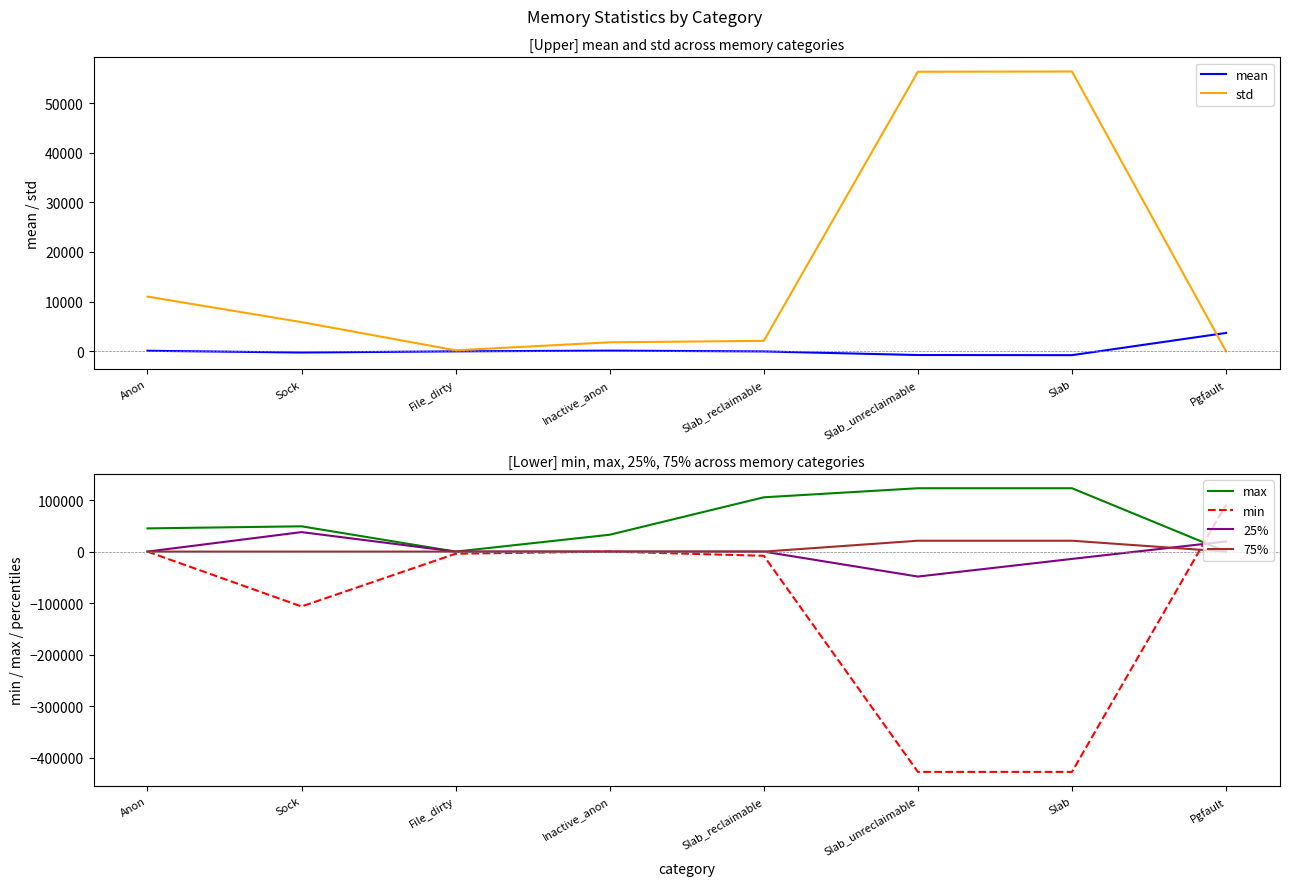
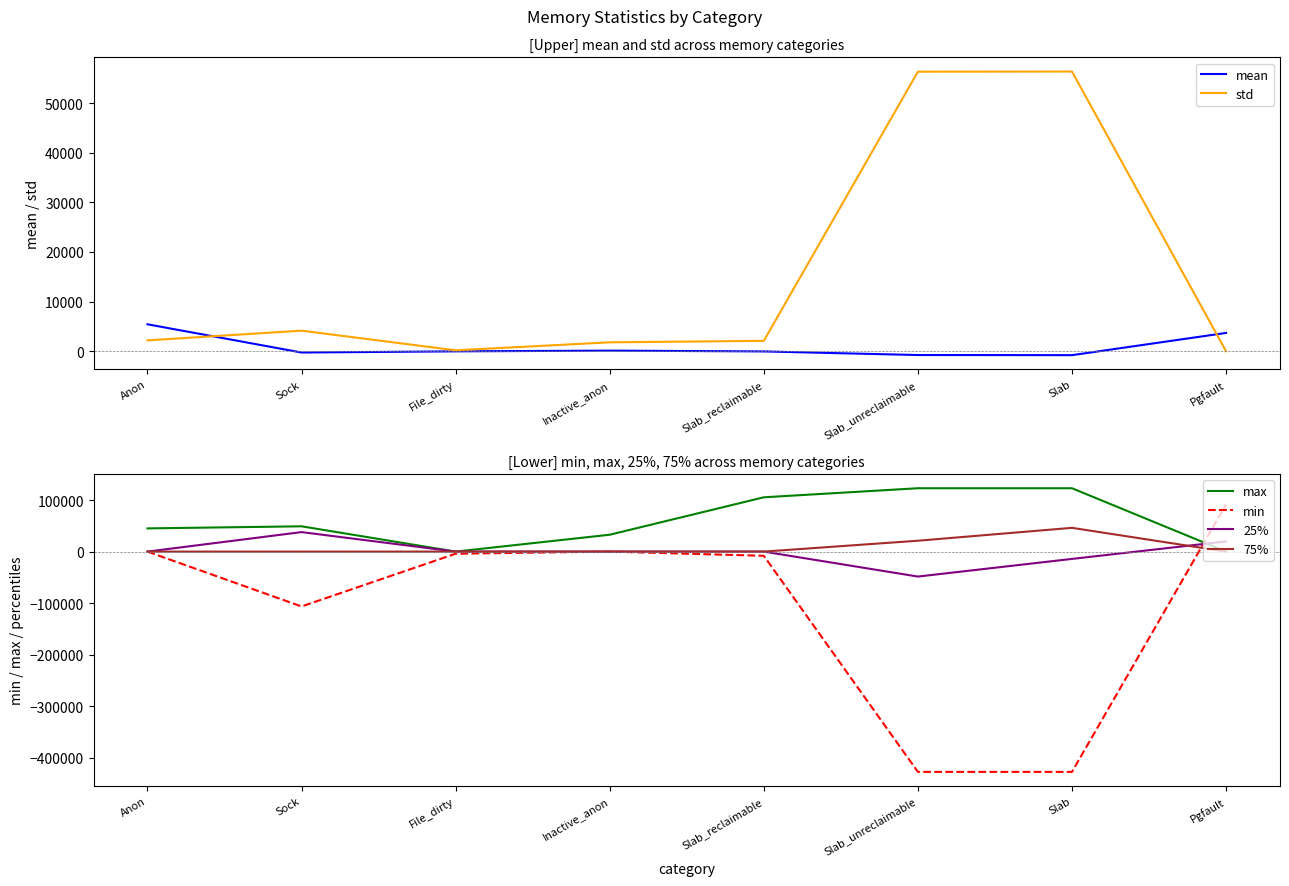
[Upper] mean and std across memory categories, mean, Anon: 0 -> 5000
[Upper] mean and std across memory categories, std, Anon: 11000 -> 2000
[Upper] mean and std across memory categories, std, Sock: 6000 -> 4000
[Lower] min, max, 25%, 75% across memory categories, 75%, Slab: 20000 -> 50000
